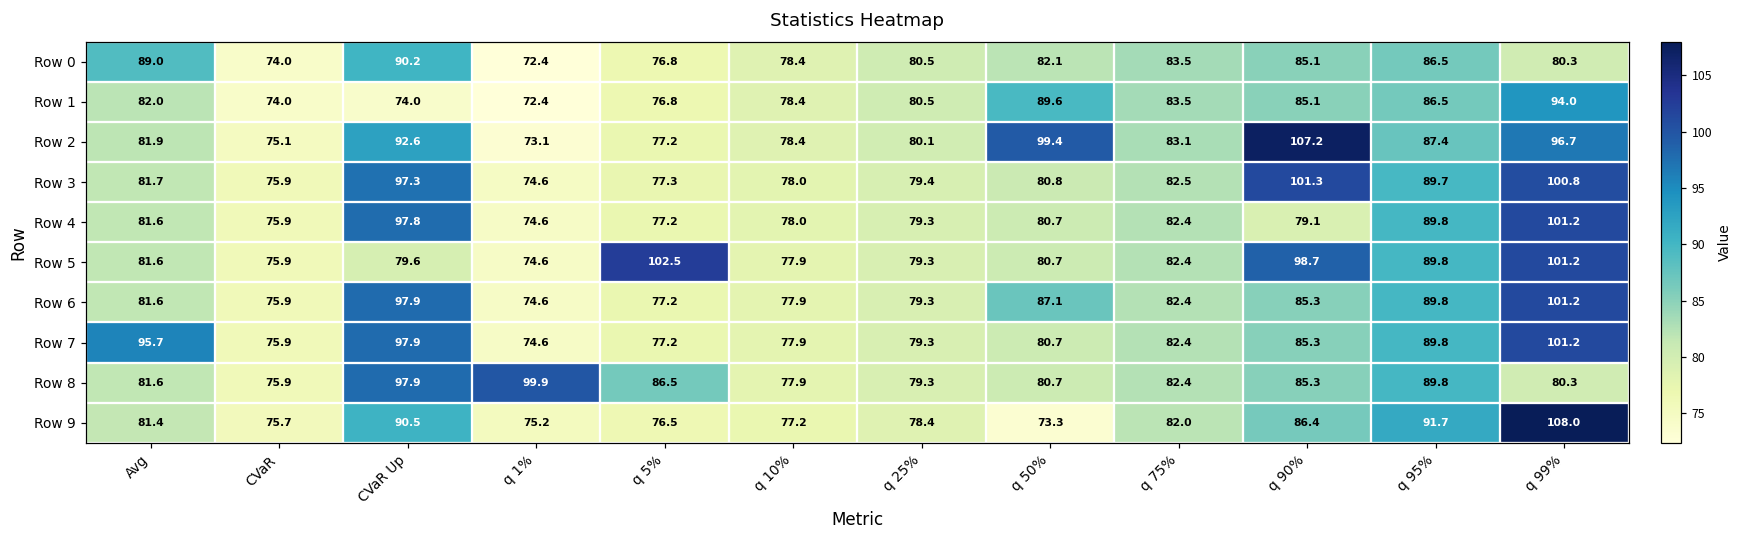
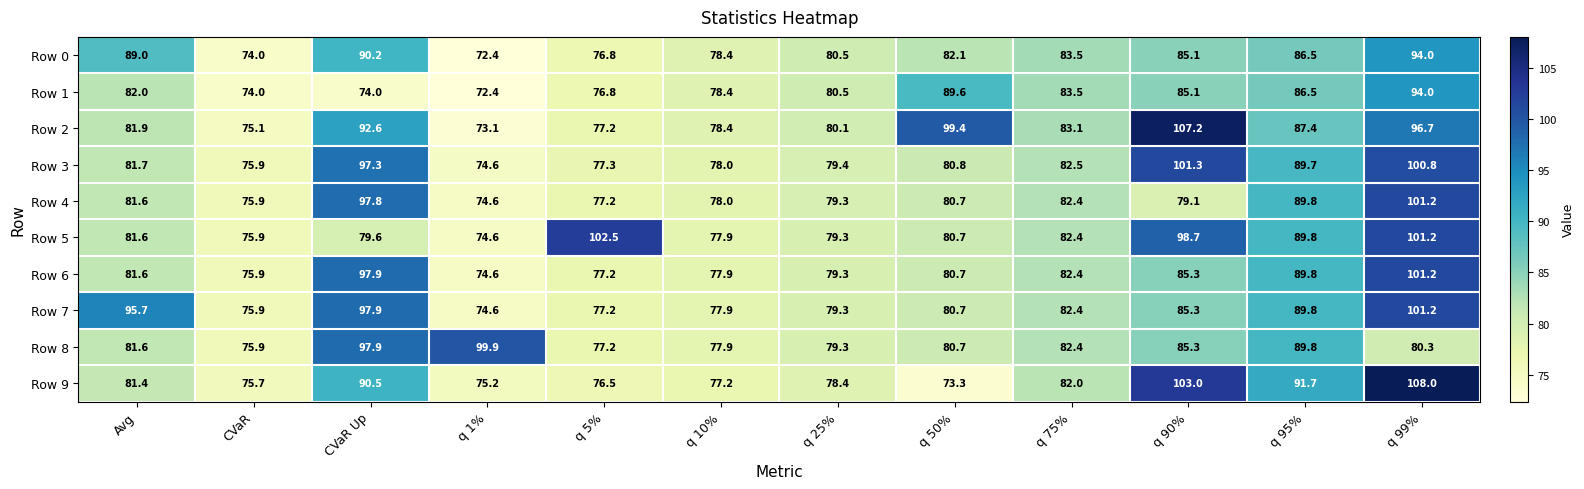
Row 0, q 99%: 80.3 -> 94.0
Row 6, q 50%: 87.1 -> 80.7
Row 8, q 5%: 86.5 -> 77.2
Row 9, q 90%: 86.4 -> 103.0
